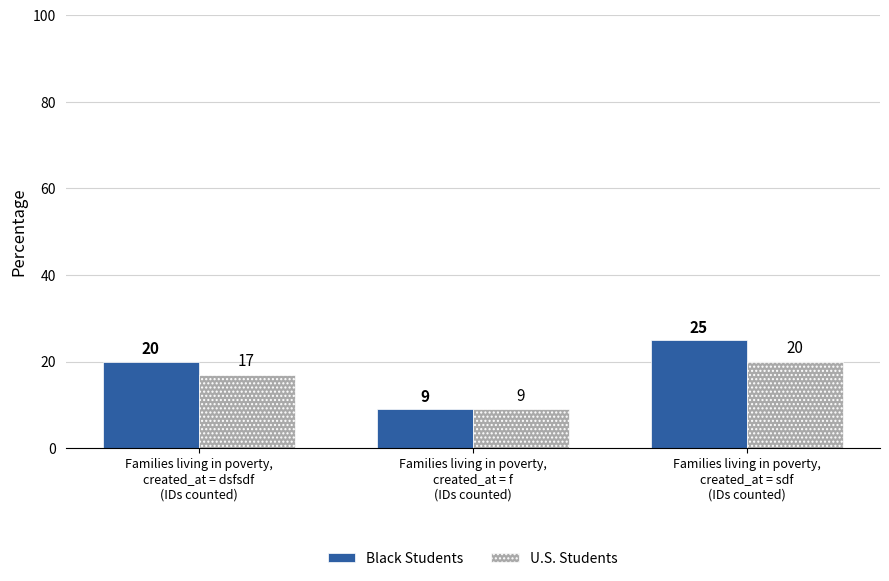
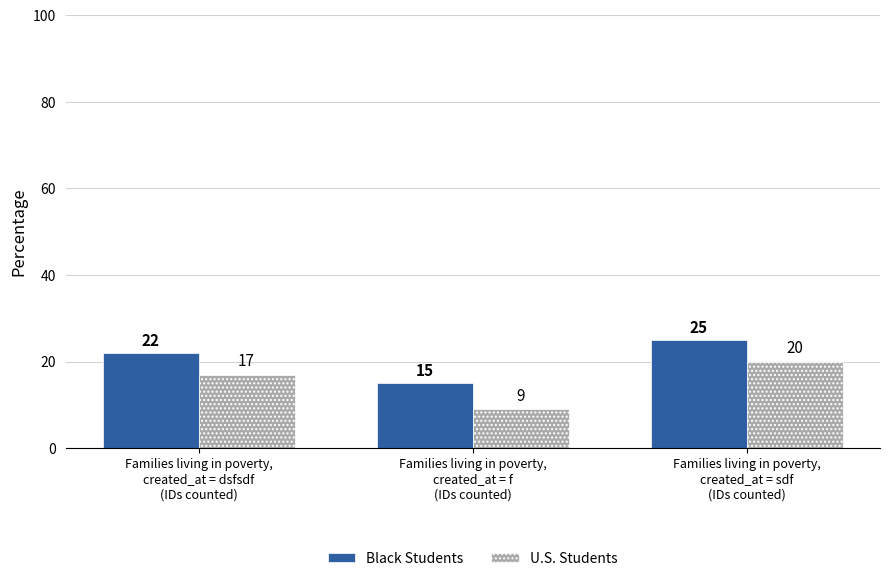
Black Students, Families living in poverty, created_at = dsfsdf (IDs counted): 20 -> 22
Black Students, Families living in poverty, created_at = f (IDs counted): 9 -> 15
